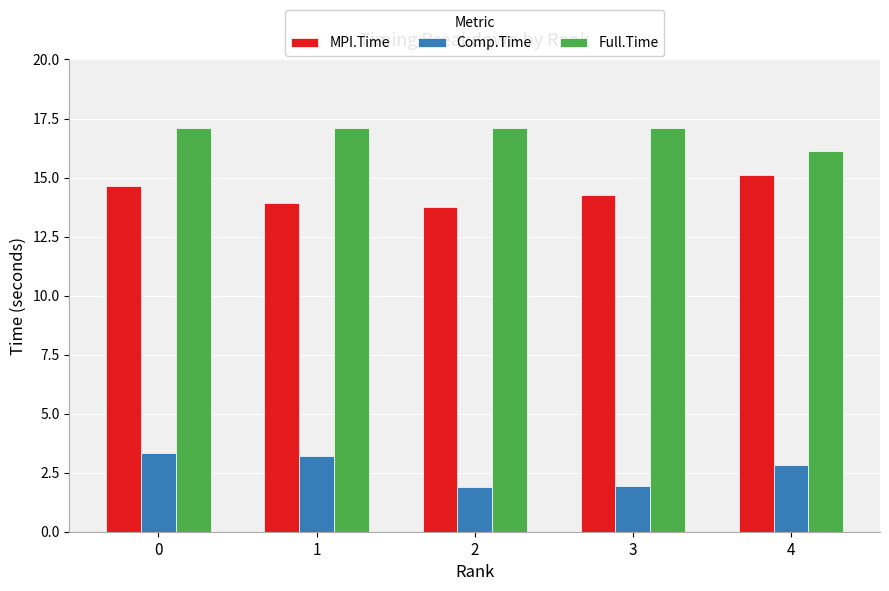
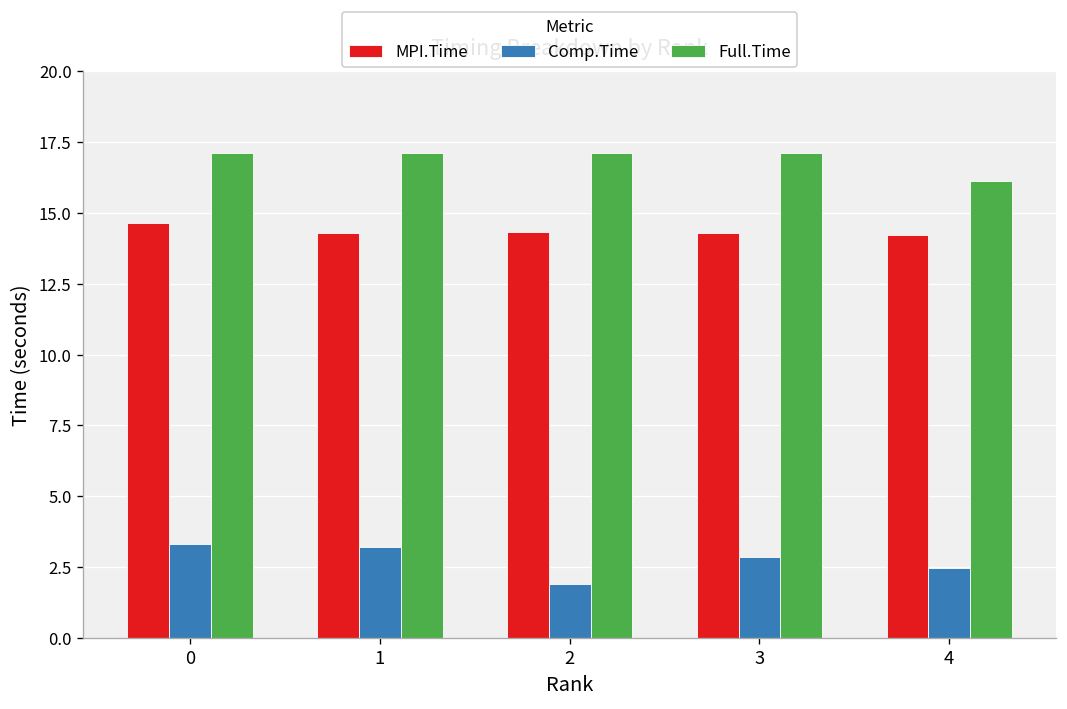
MPI.Time, 1: 13.9 -> 14.3
MPI.Time, 2: 13.8 -> 14.3
Comp.Time, 3: 1.9 -> 2.8
MPI.Time, 4: 15.1 -> 14.2
Comp.Time, 4: 2.8 -> 2.5
